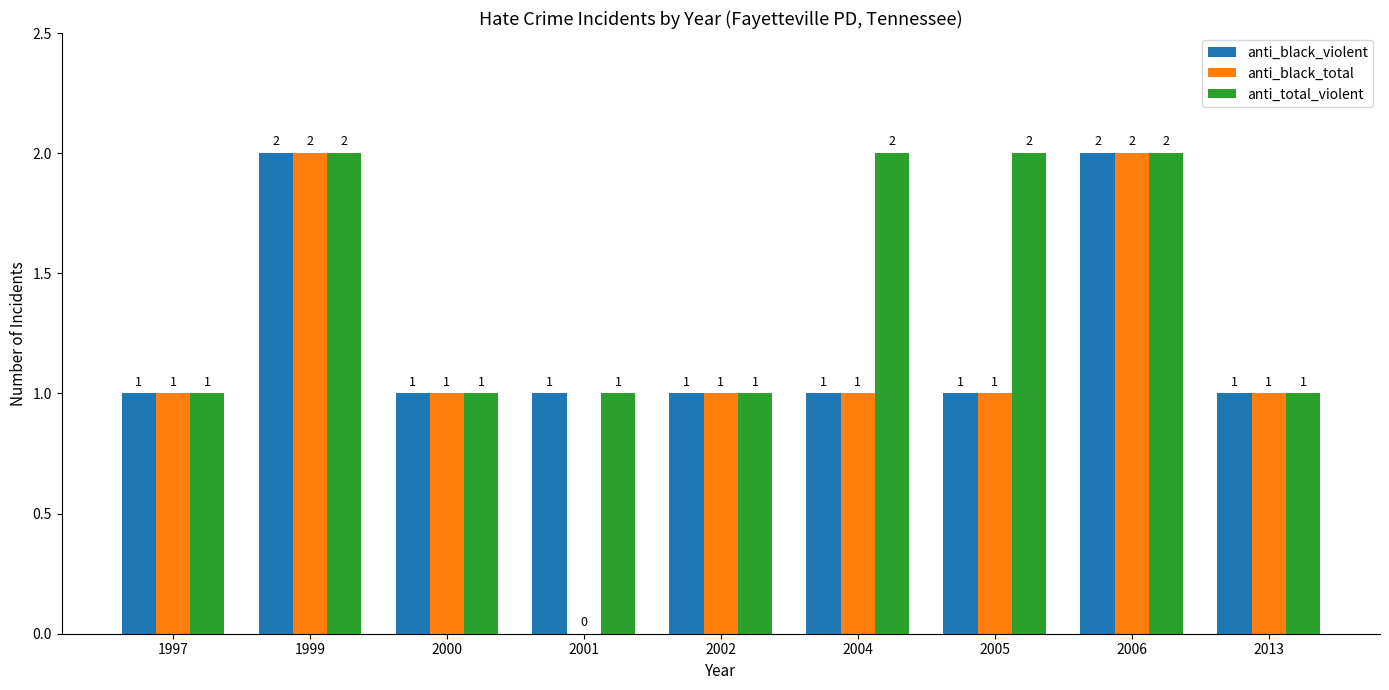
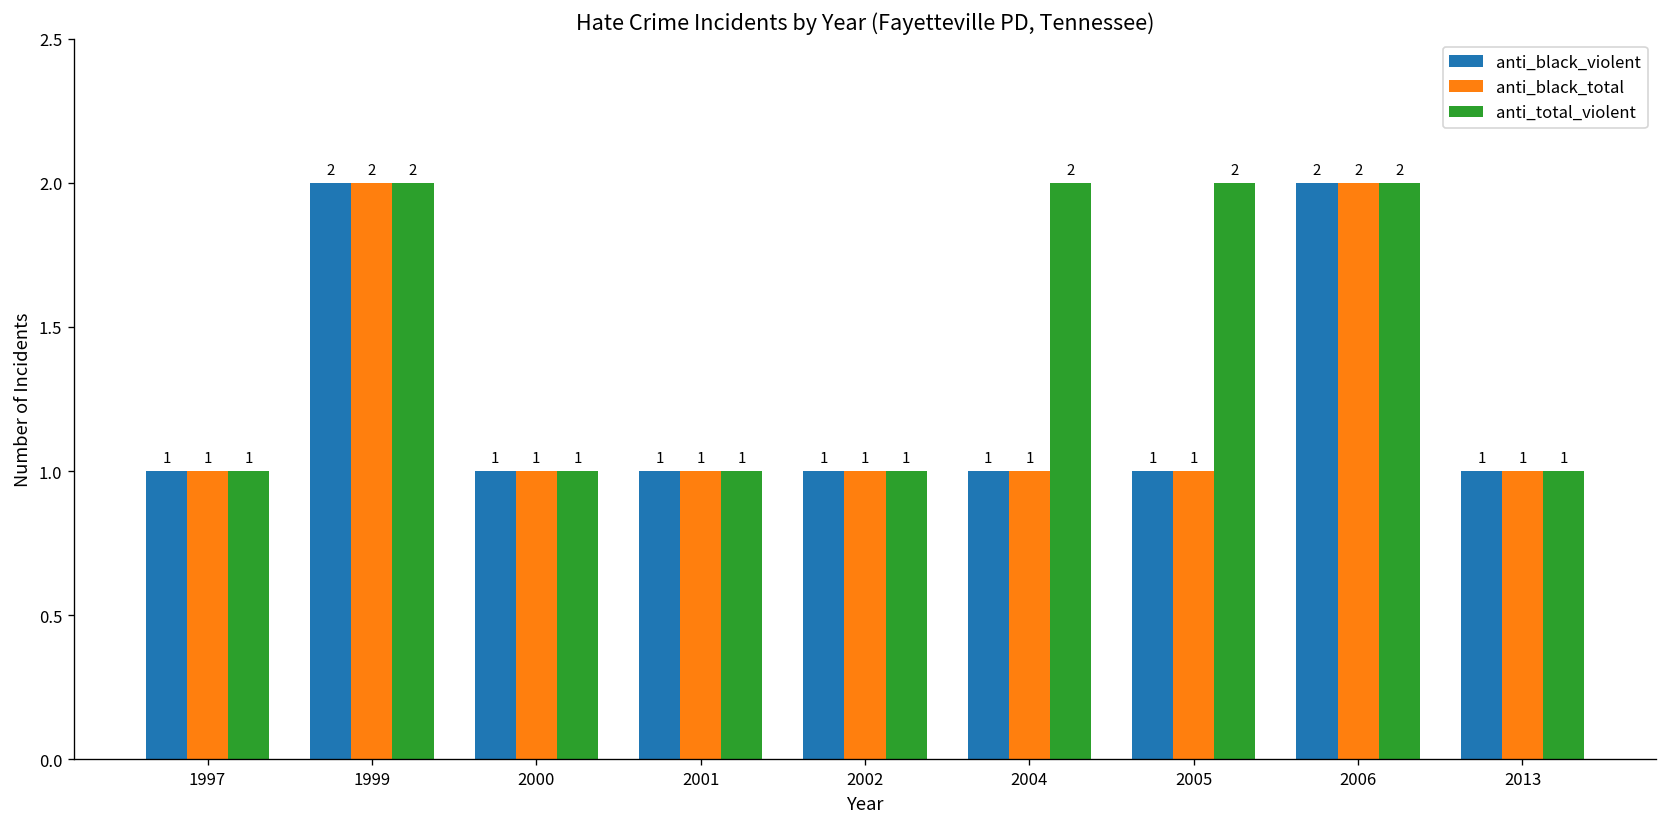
anti_black_total, 2001: 0 -> 1
